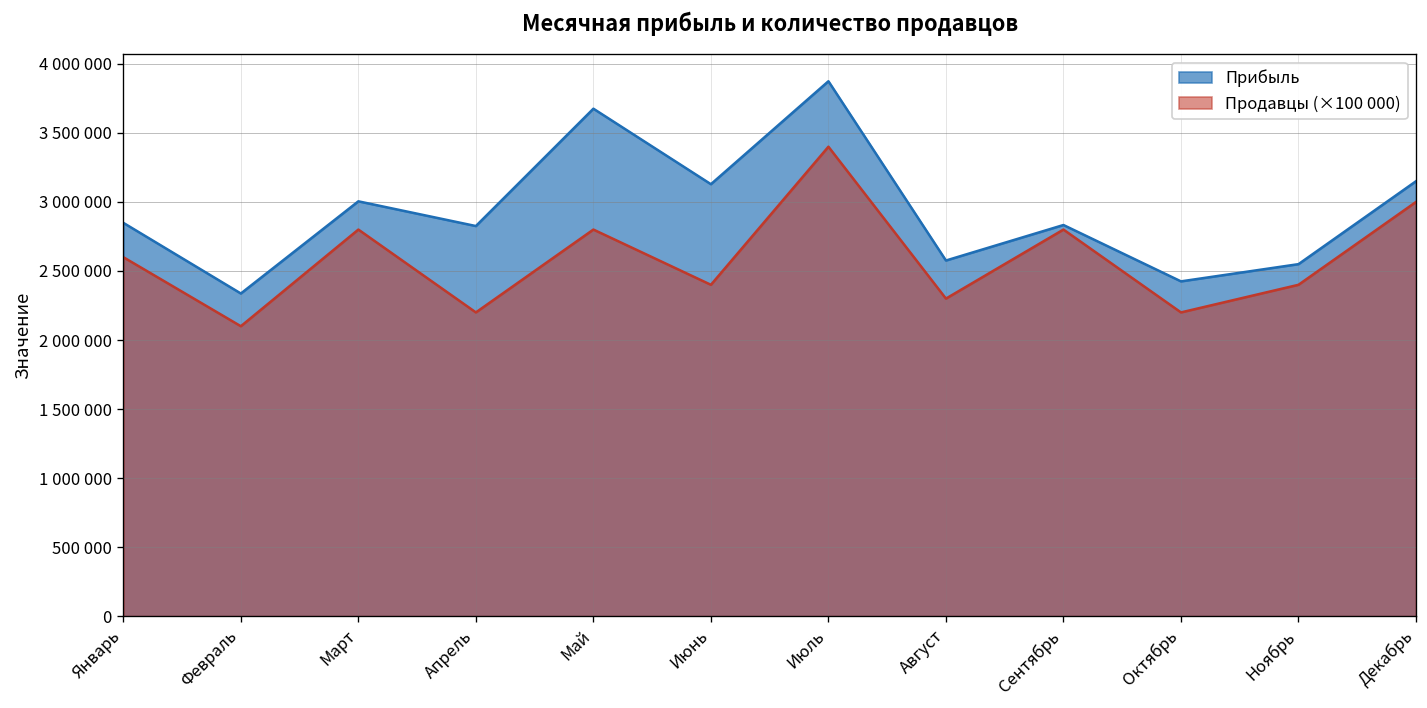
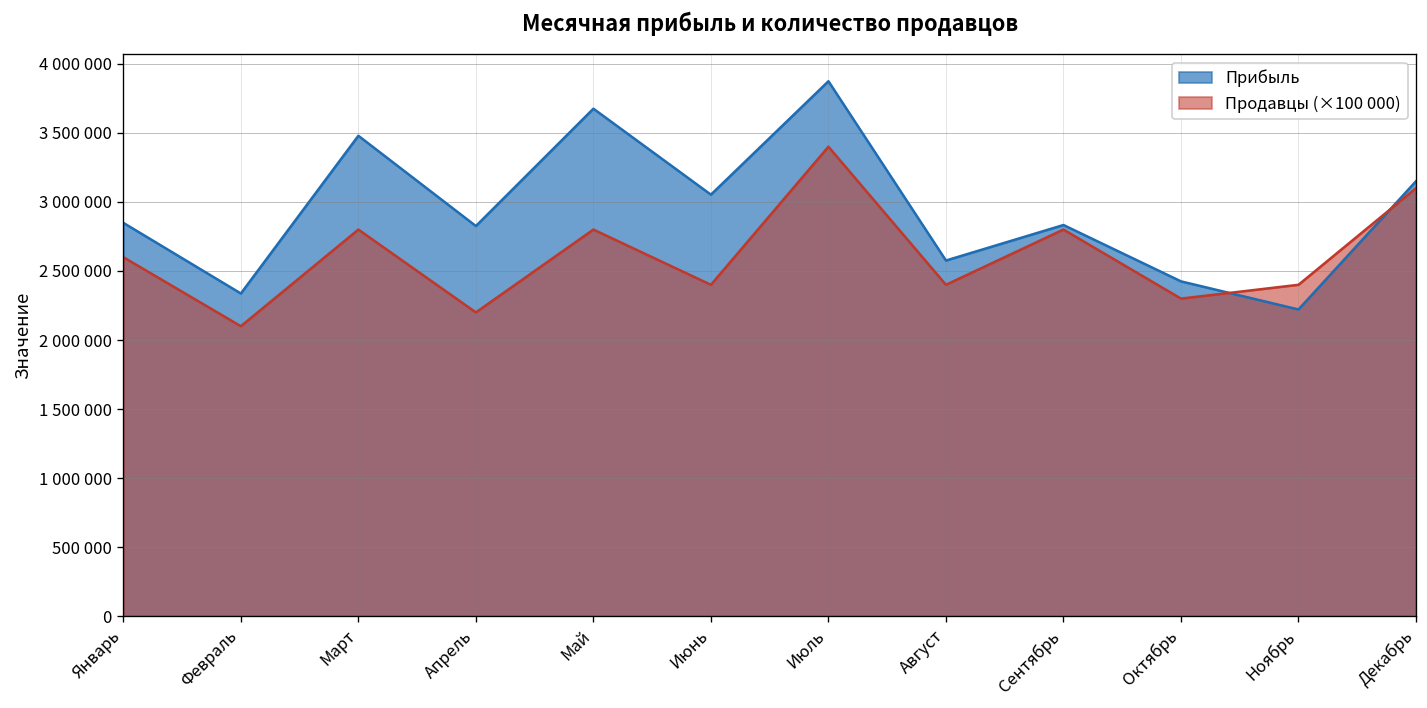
Прибыль, Март: 3000000 -> 3480000
Прибыль, Июнь: 3130000 -> 3050000
Продавцы (×100 000), Август: 2300000 -> 2400000
Продавцы (×100 000), Октябрь: 2200000 -> 2300000
Прибыль, Ноябрь: 2550000 -> 2220000
Продавцы (×100 000), Декабрь: 3000000 -> 3100000
